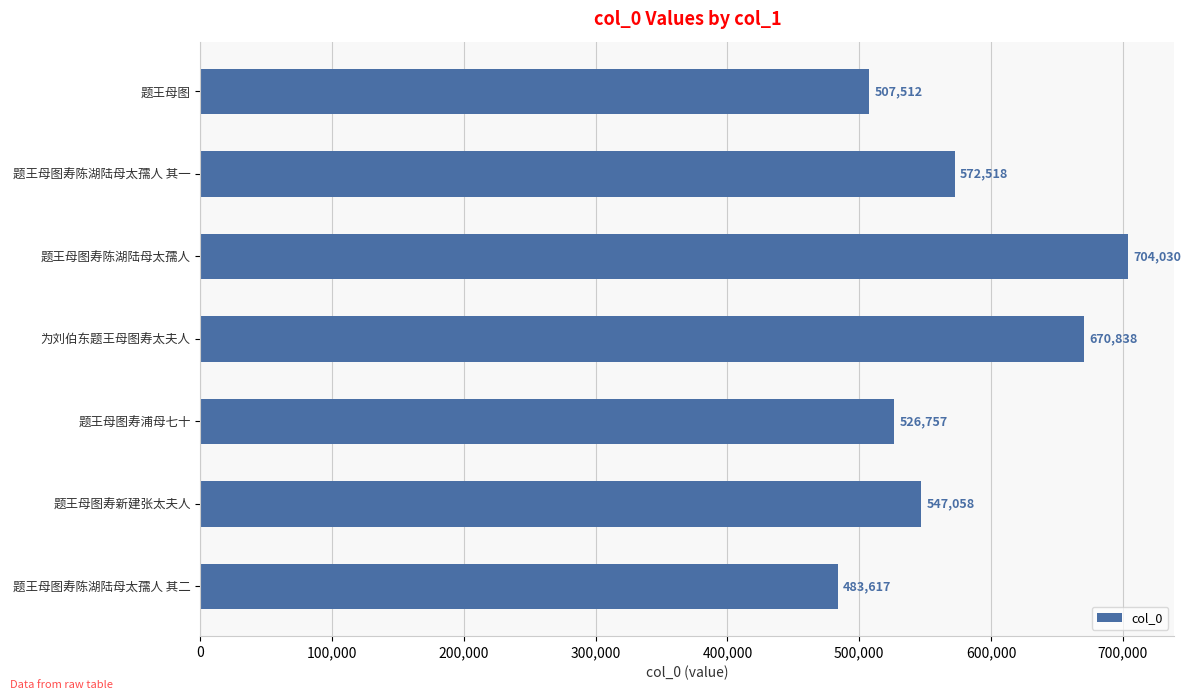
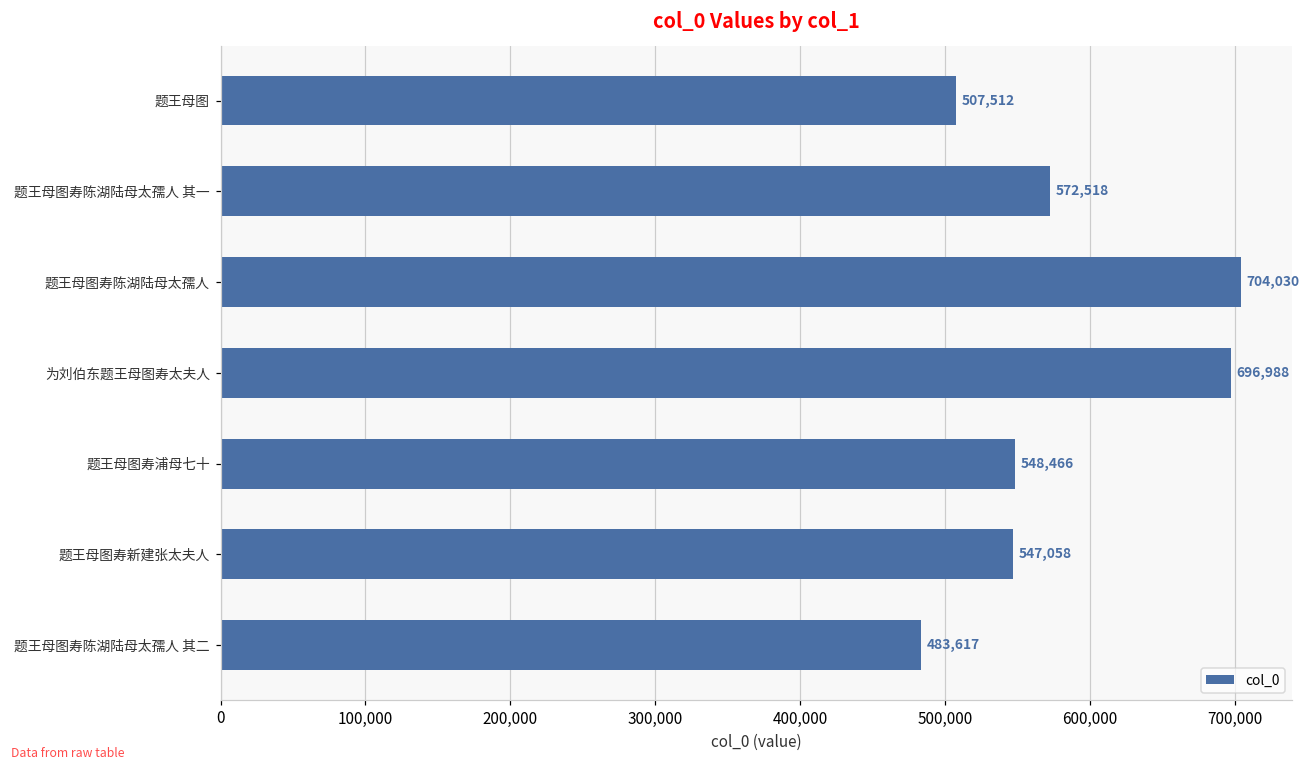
为刘伯东题王母图寿太夫人: 670,838 -> 696,988
题王母图寿浦母七十: 526,757 -> 548,466
